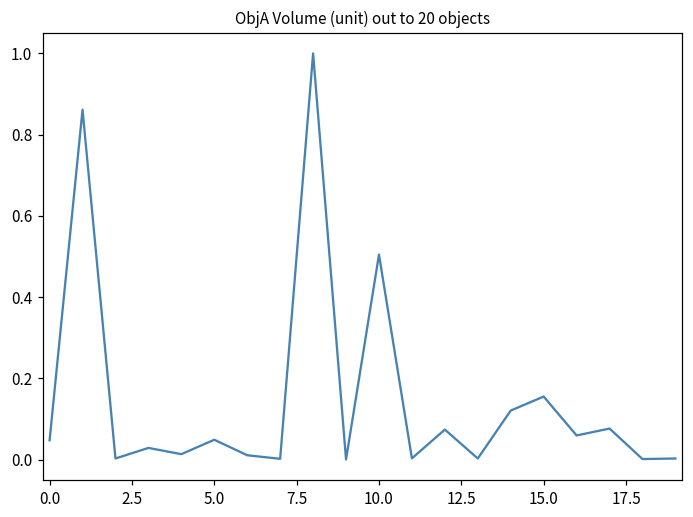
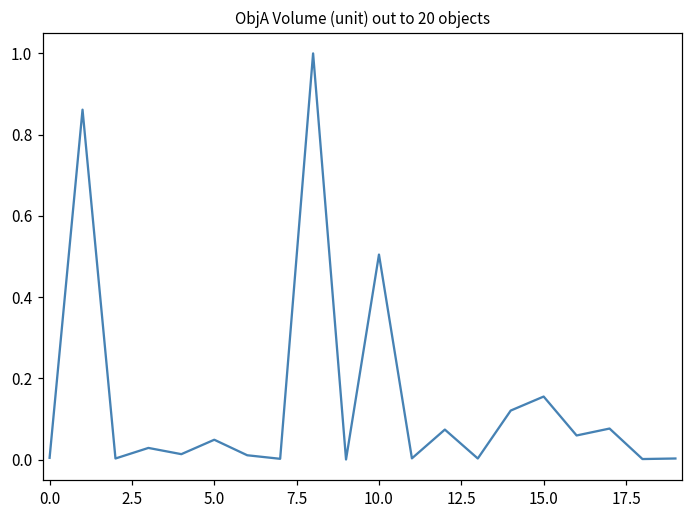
0.0: 0.05 -> 0.00
